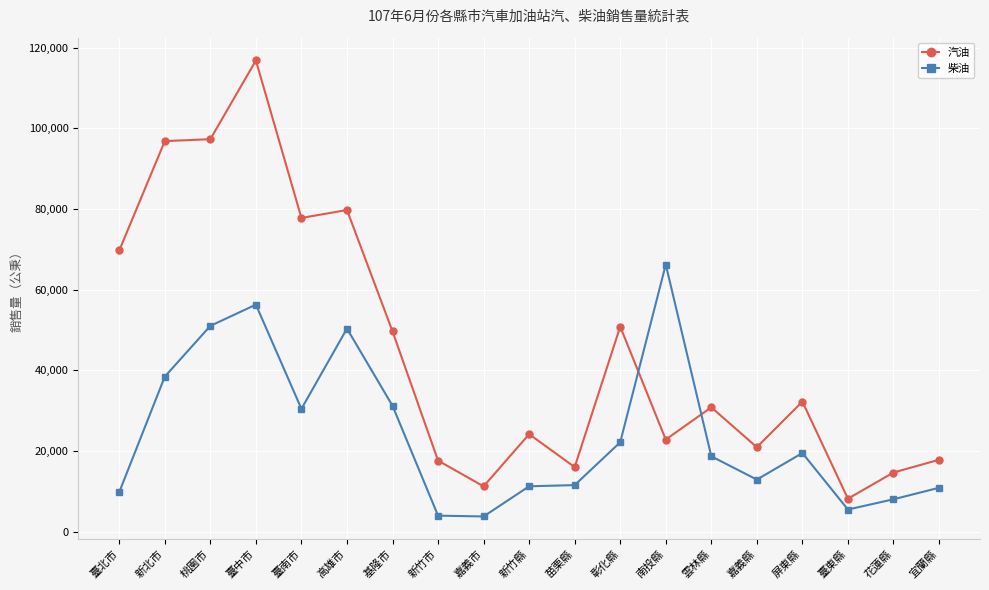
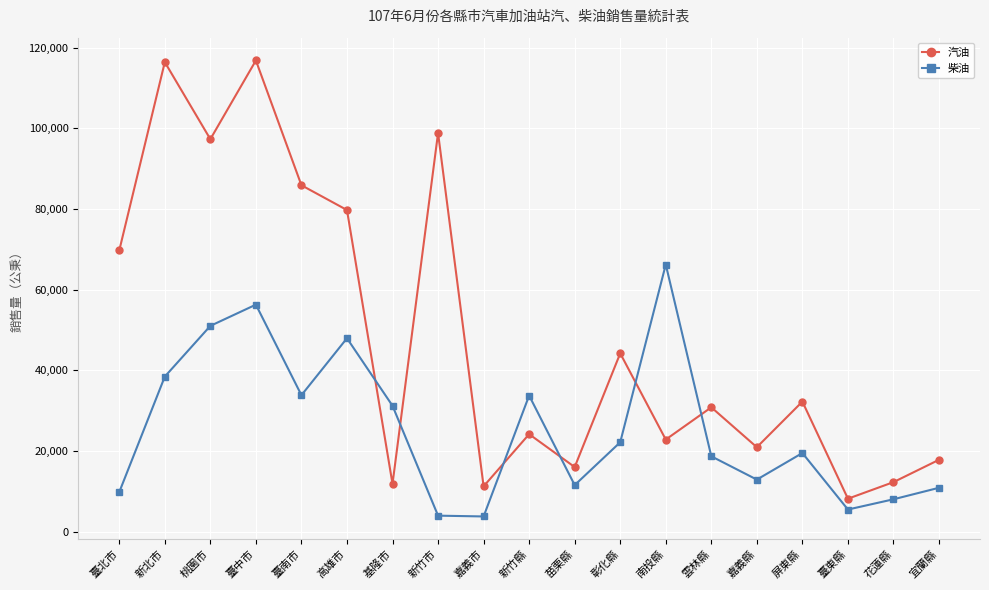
汽油, 新北市: 97,000 -> 116,000
汽油, 臺南市: 78,000 -> 86,000
柴油, 臺南市: 30,000 -> 34,000
柴油, 高雄市: 50,000 -> 48,000
汽油, 基隆市: 50,000 -> 12,000
汽油, 新竹市: 18,000 -> 99,000
柴油, 新竹縣: 11,000 -> 34,000
汽油, 彰化縣: 51,000 -> 44,000
汽油, 花蓮縣: 15,000 -> 12,000
